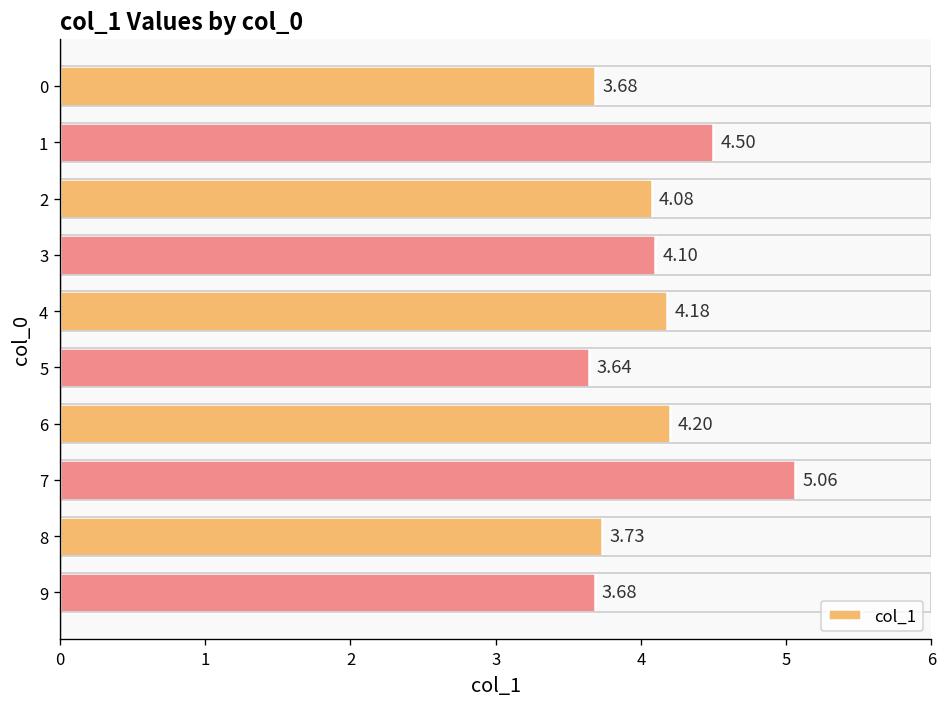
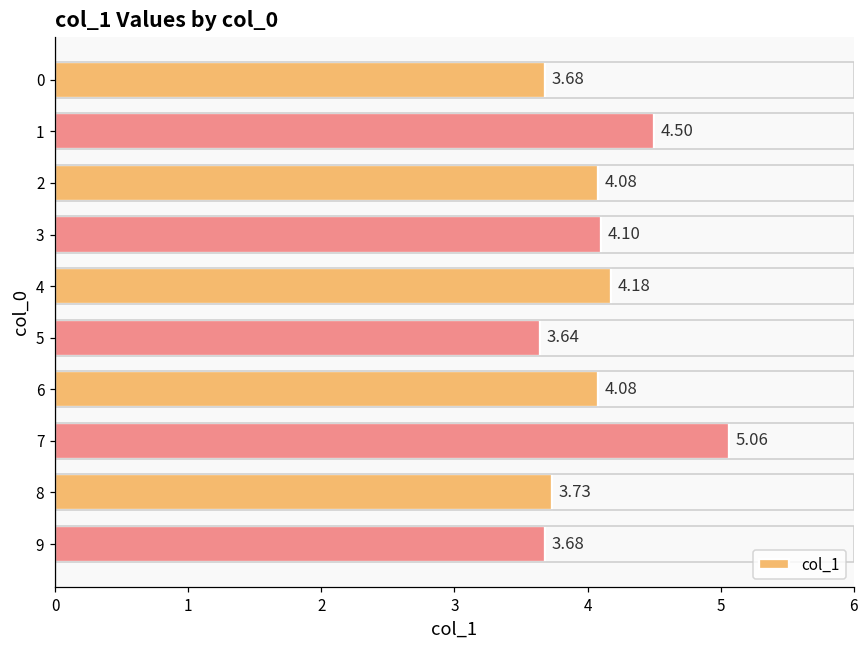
6: 4.20 -> 4.08
